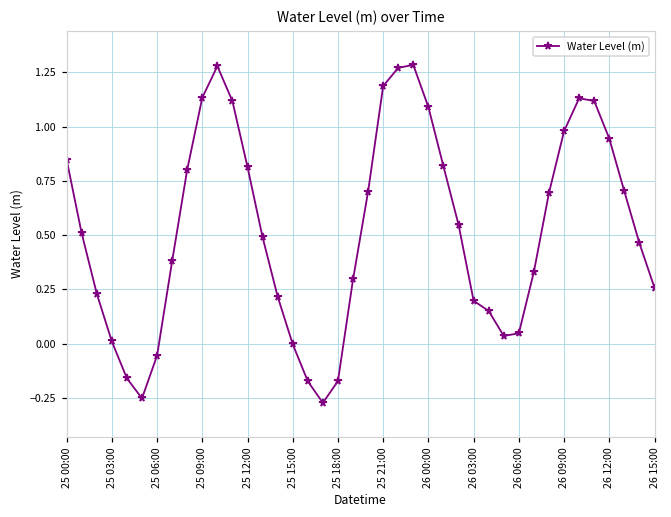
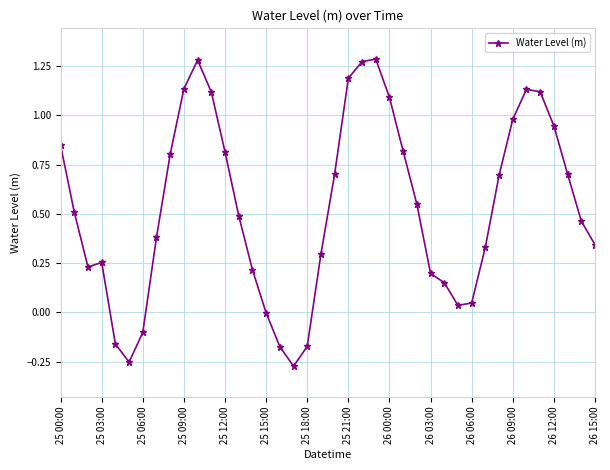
25 03:00: 0.01 -> 0.25
25 06:00: -0.05 -> -0.10
26 15:00: 0.26 -> 0.34
